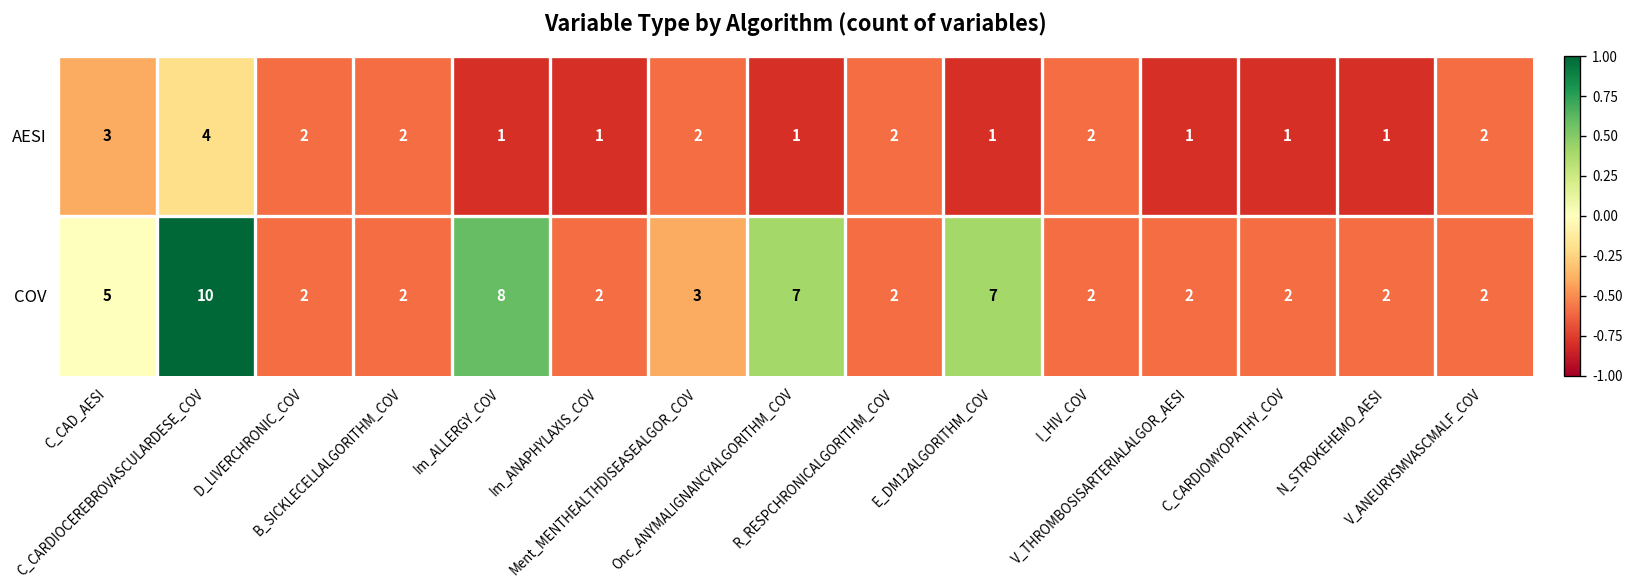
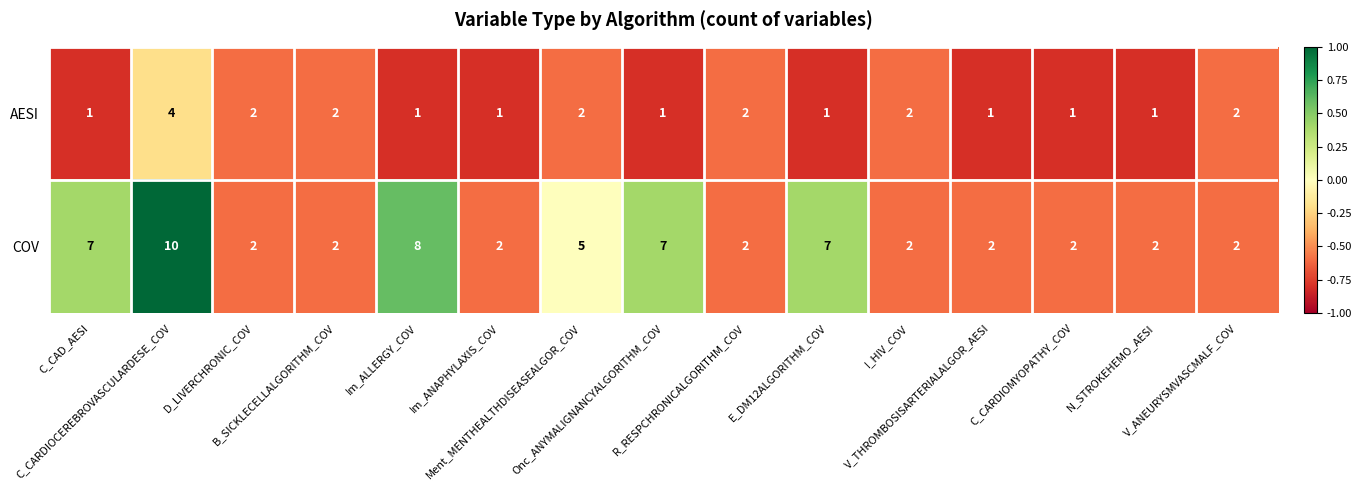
AESI, C_CAD_AESI: 3 -> 1
COV, C_CAD_AESI: 5 -> 7
COV, Ment_MENTHEALTHDISEASEALGOR_COV: 3 -> 5
